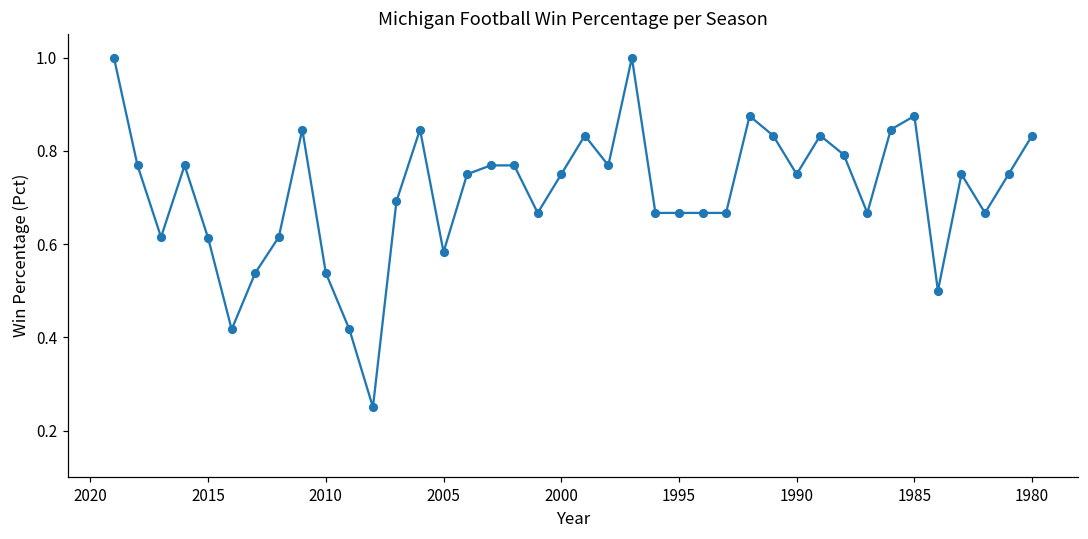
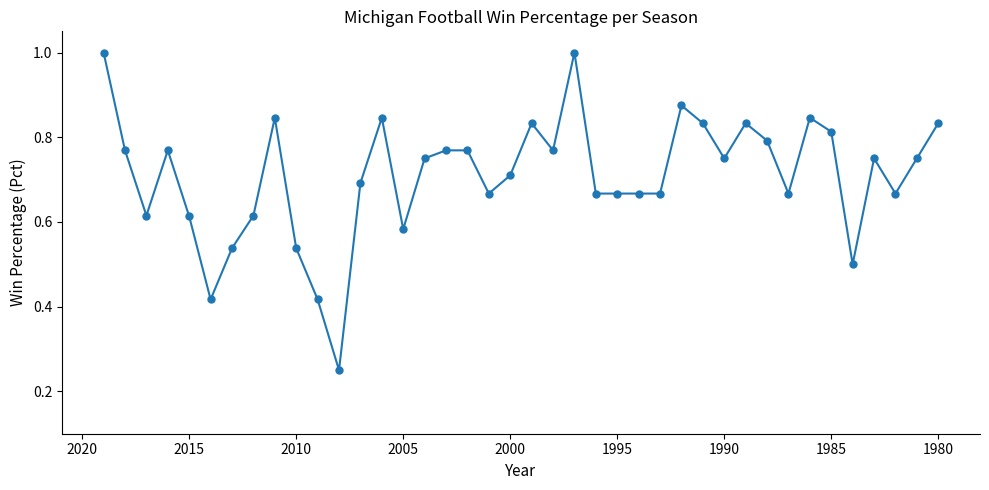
2000: 0.75 -> 0.71
1985: 0.88 -> 0.81
